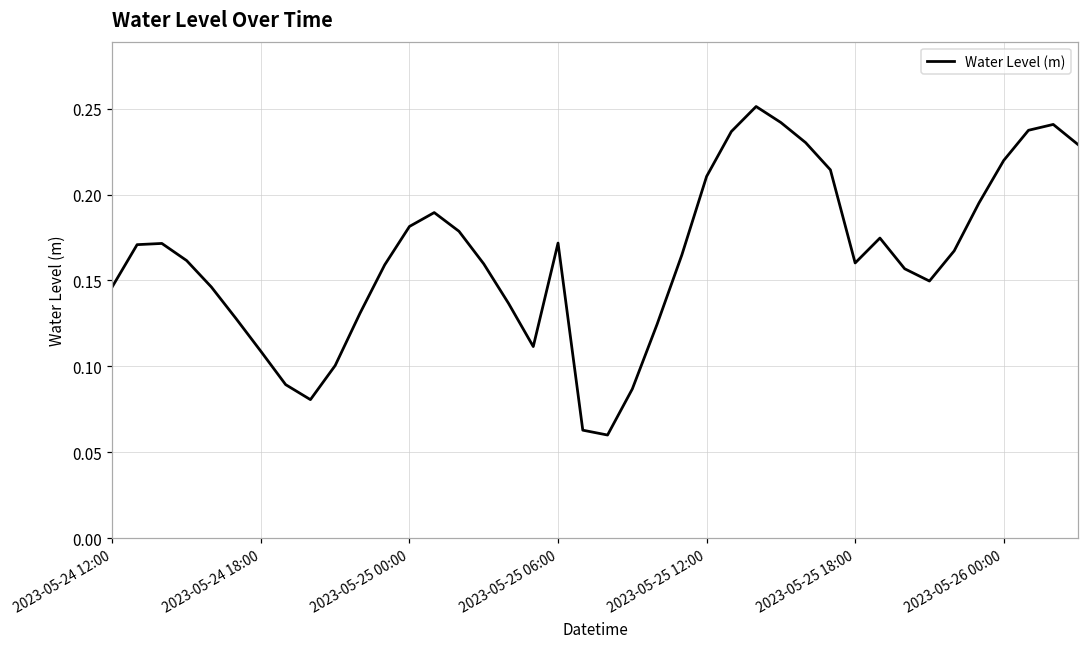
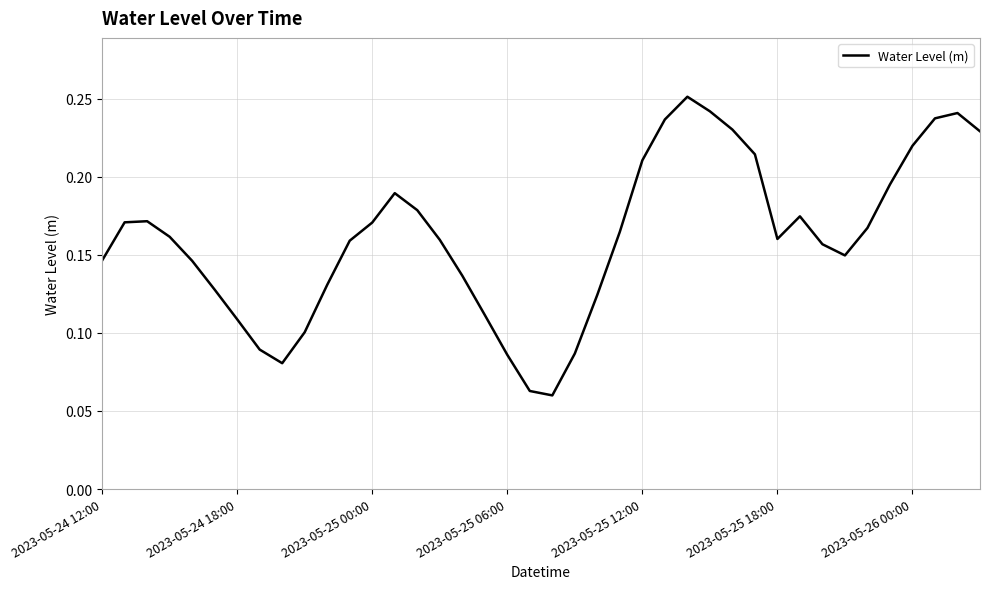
2023-05-25 00:00: 0.181 -> 0.171
2023-05-25 06:00: 0.172 -> 0.086
